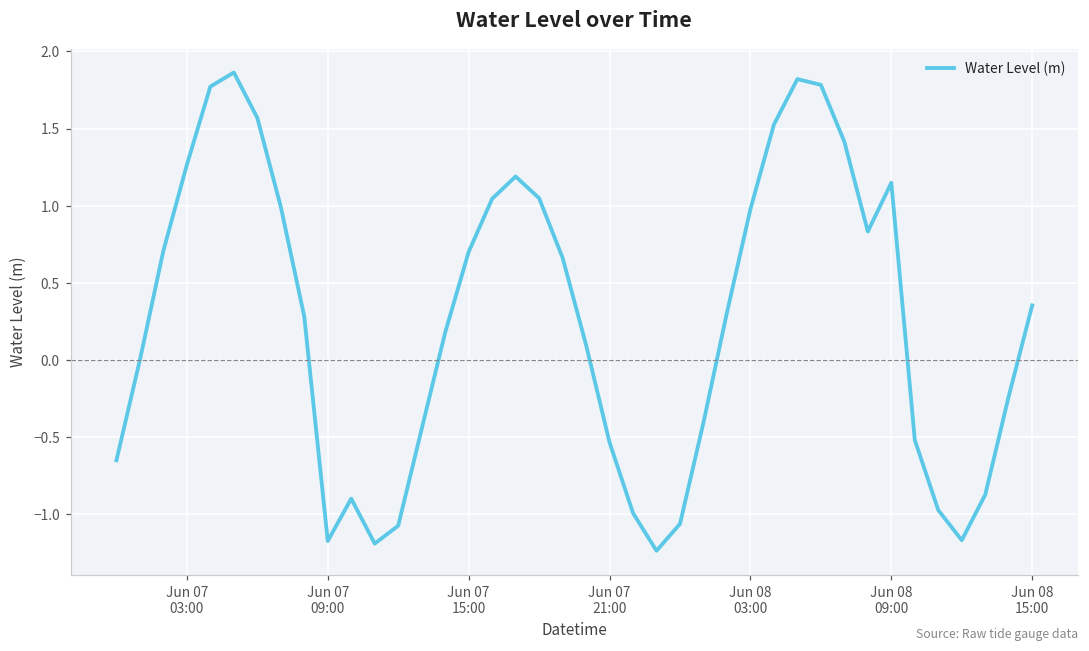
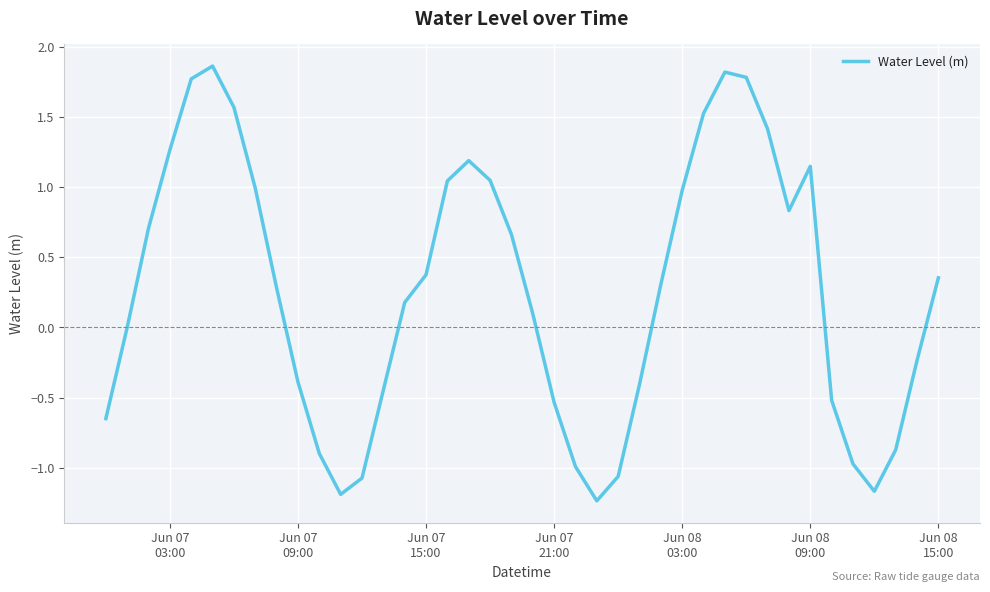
Jun 07 09:00: -1.17 -> -0.39
Jun 07 15:00: 0.70 -> 0.38
